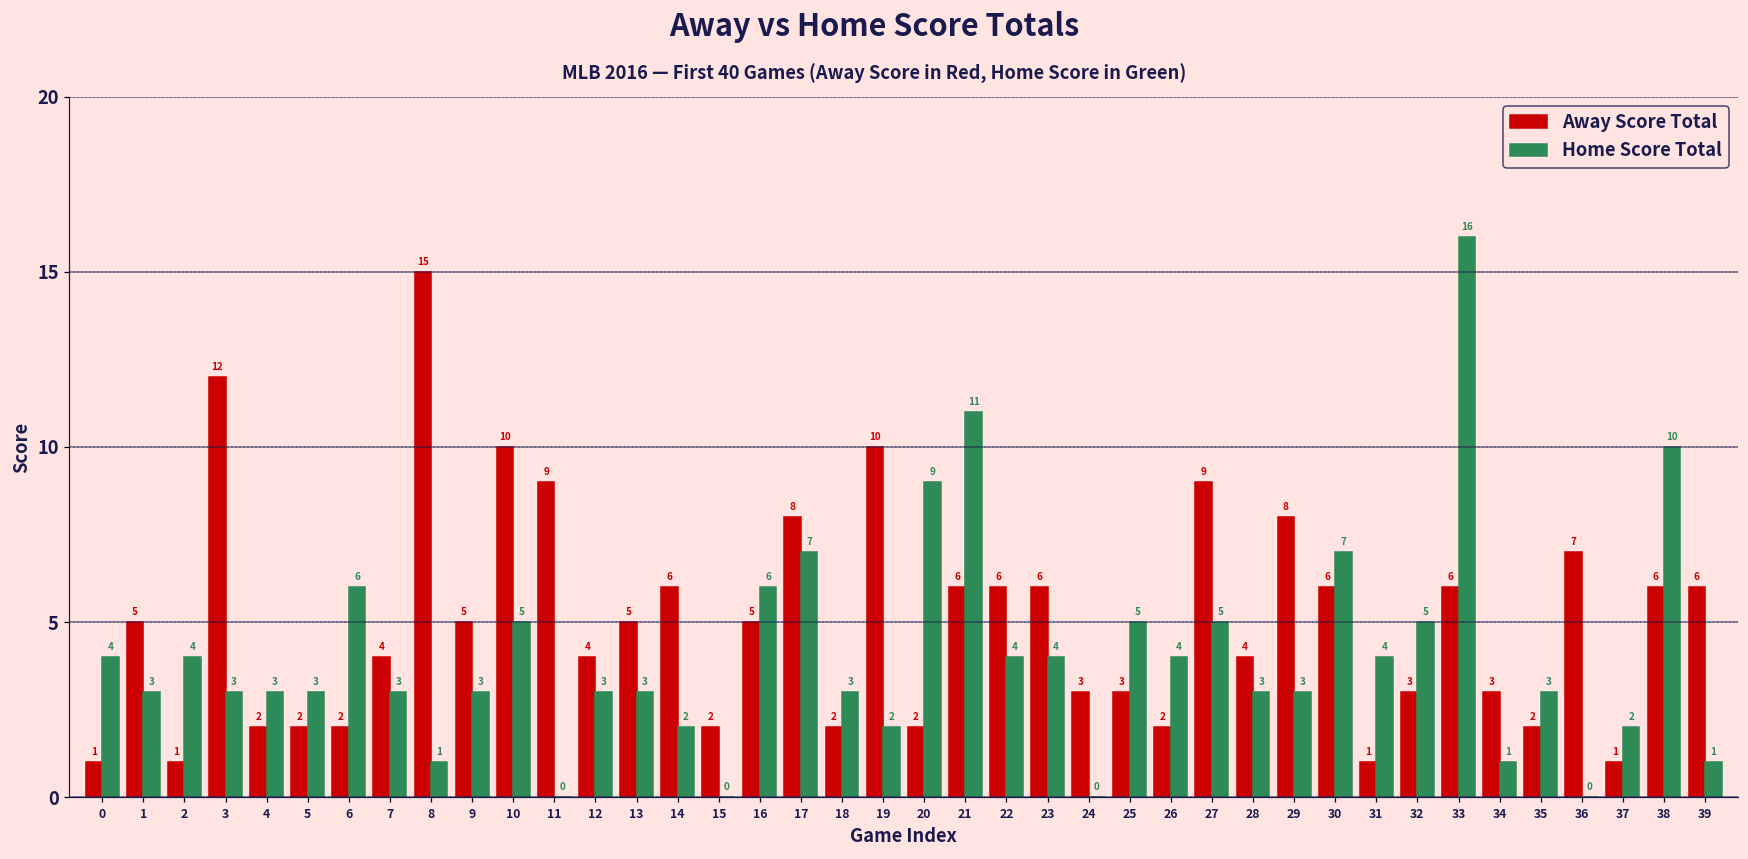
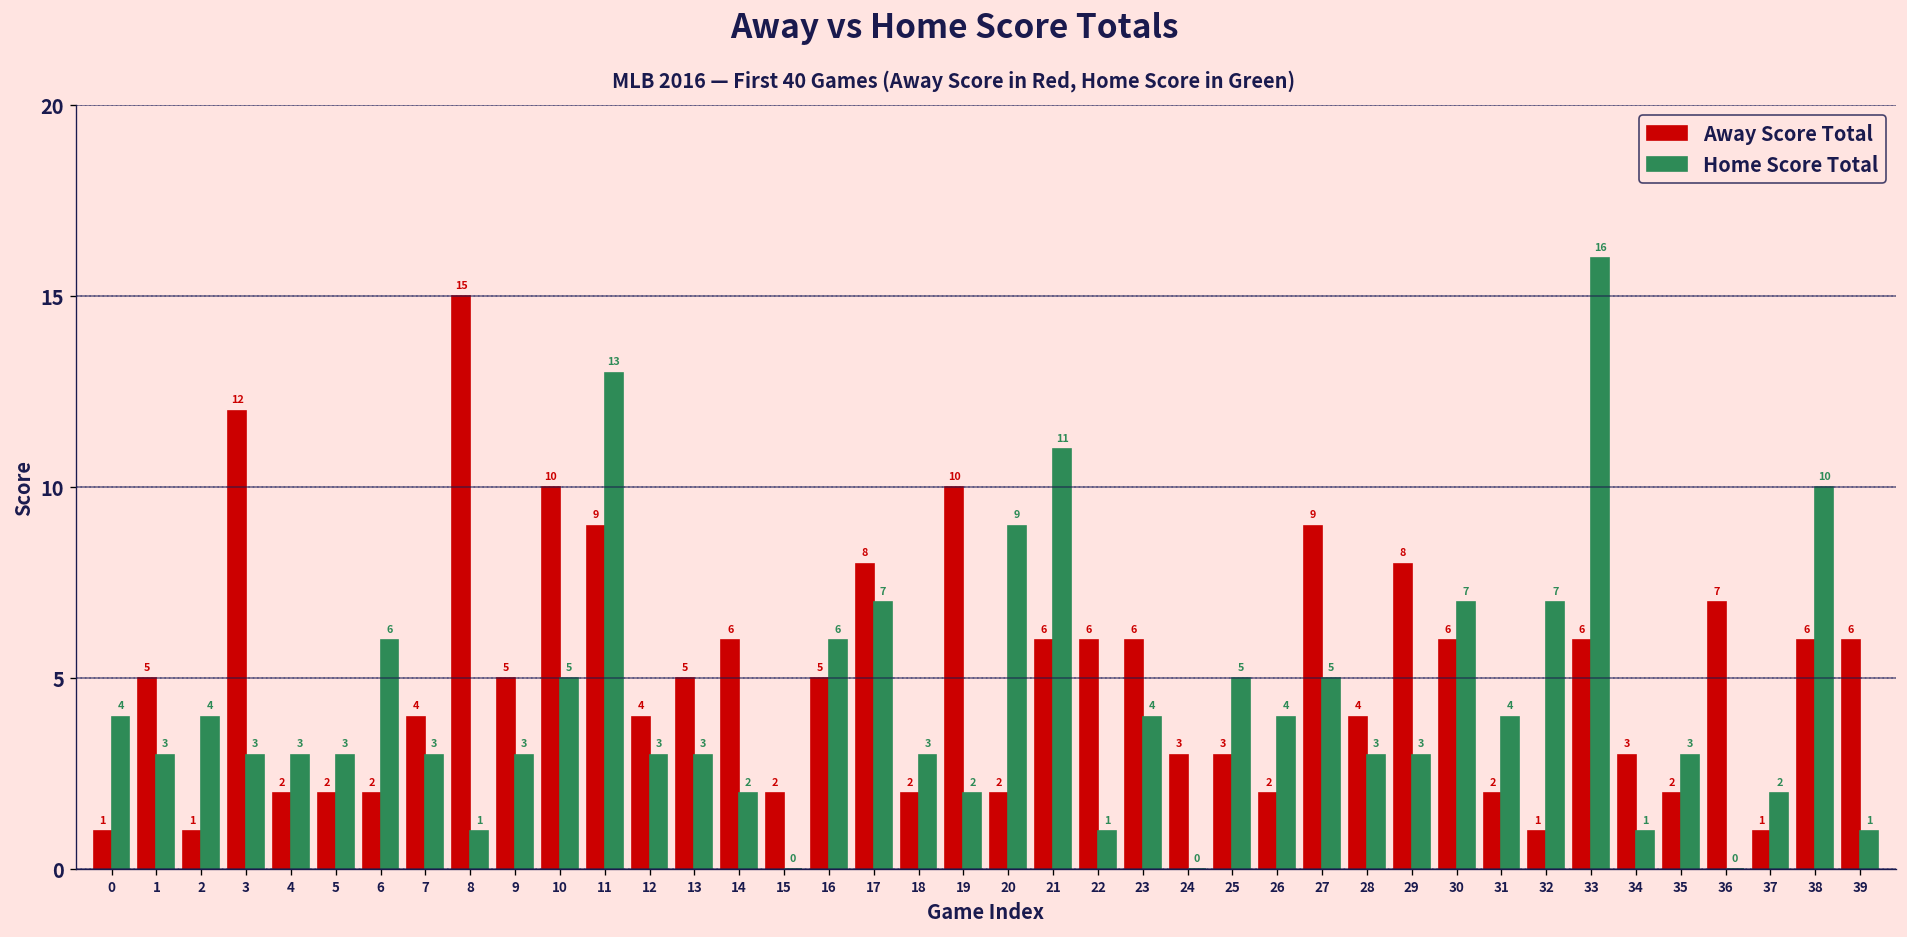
Home Score Total, 11: 0 -> 13
Home Score Total, 22: 4 -> 1
Away Score Total, 31: 1 -> 2
Away Score Total, 32: 3 -> 1
Home Score Total, 32: 5 -> 7
